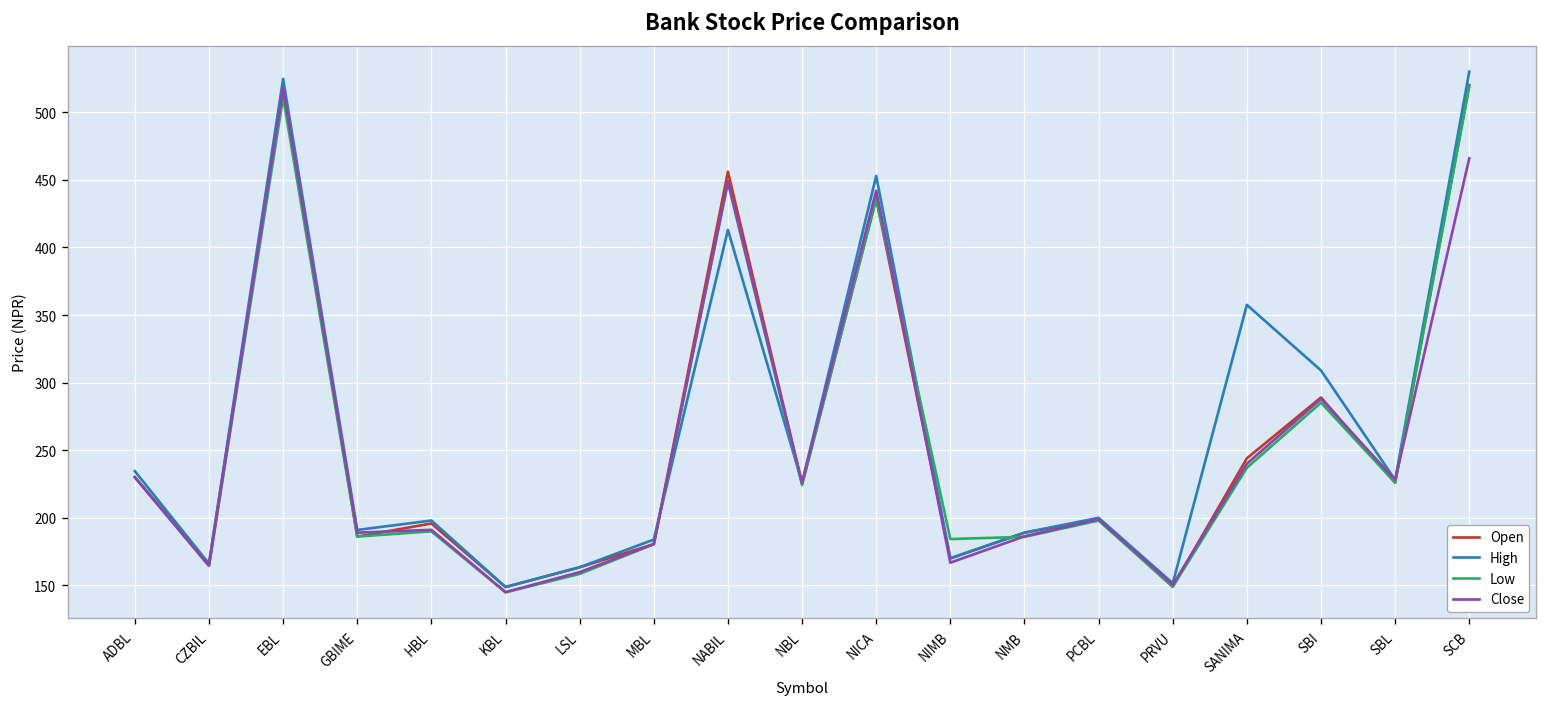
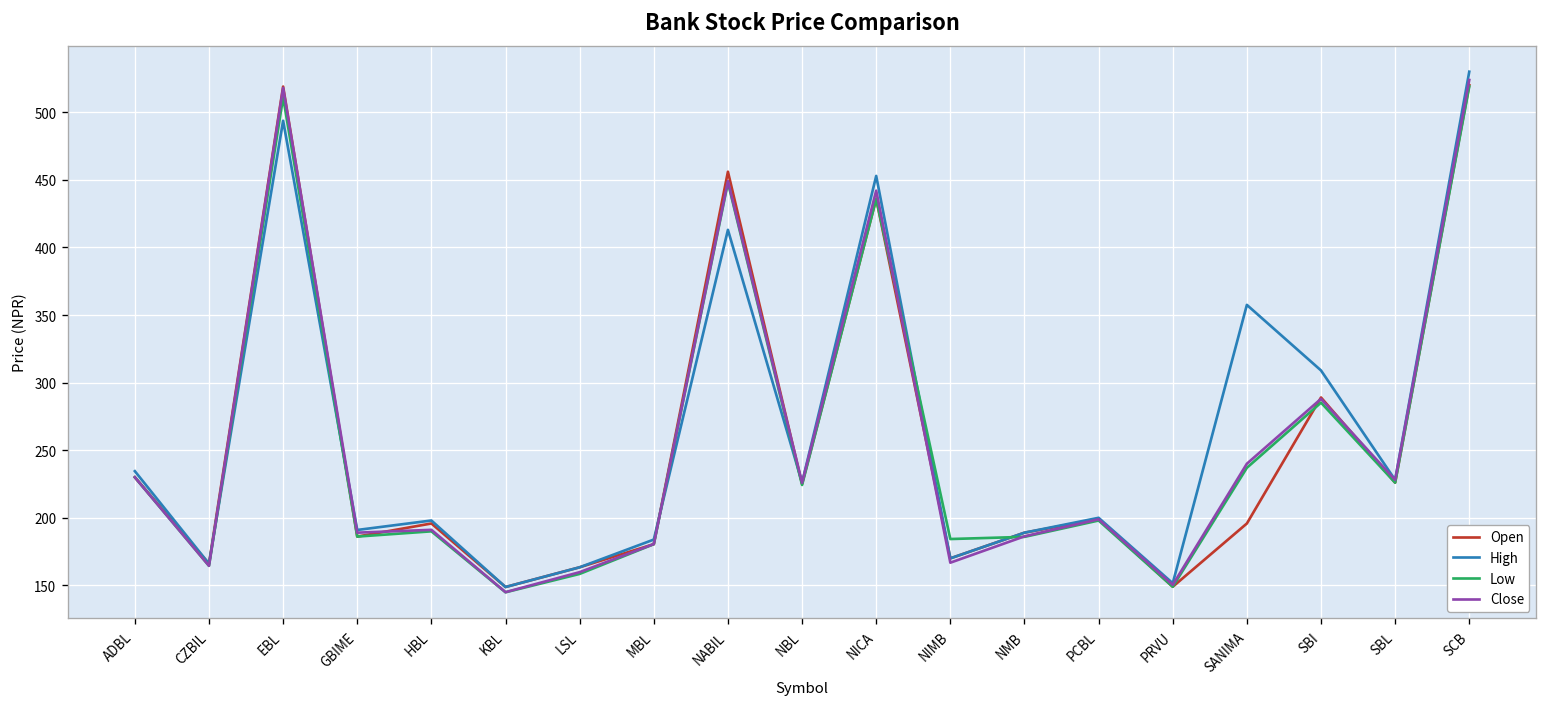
High, EBL: 525 -> 494
Open, SANIMA: 244 -> 196
Close, SCB: 466 -> 524
